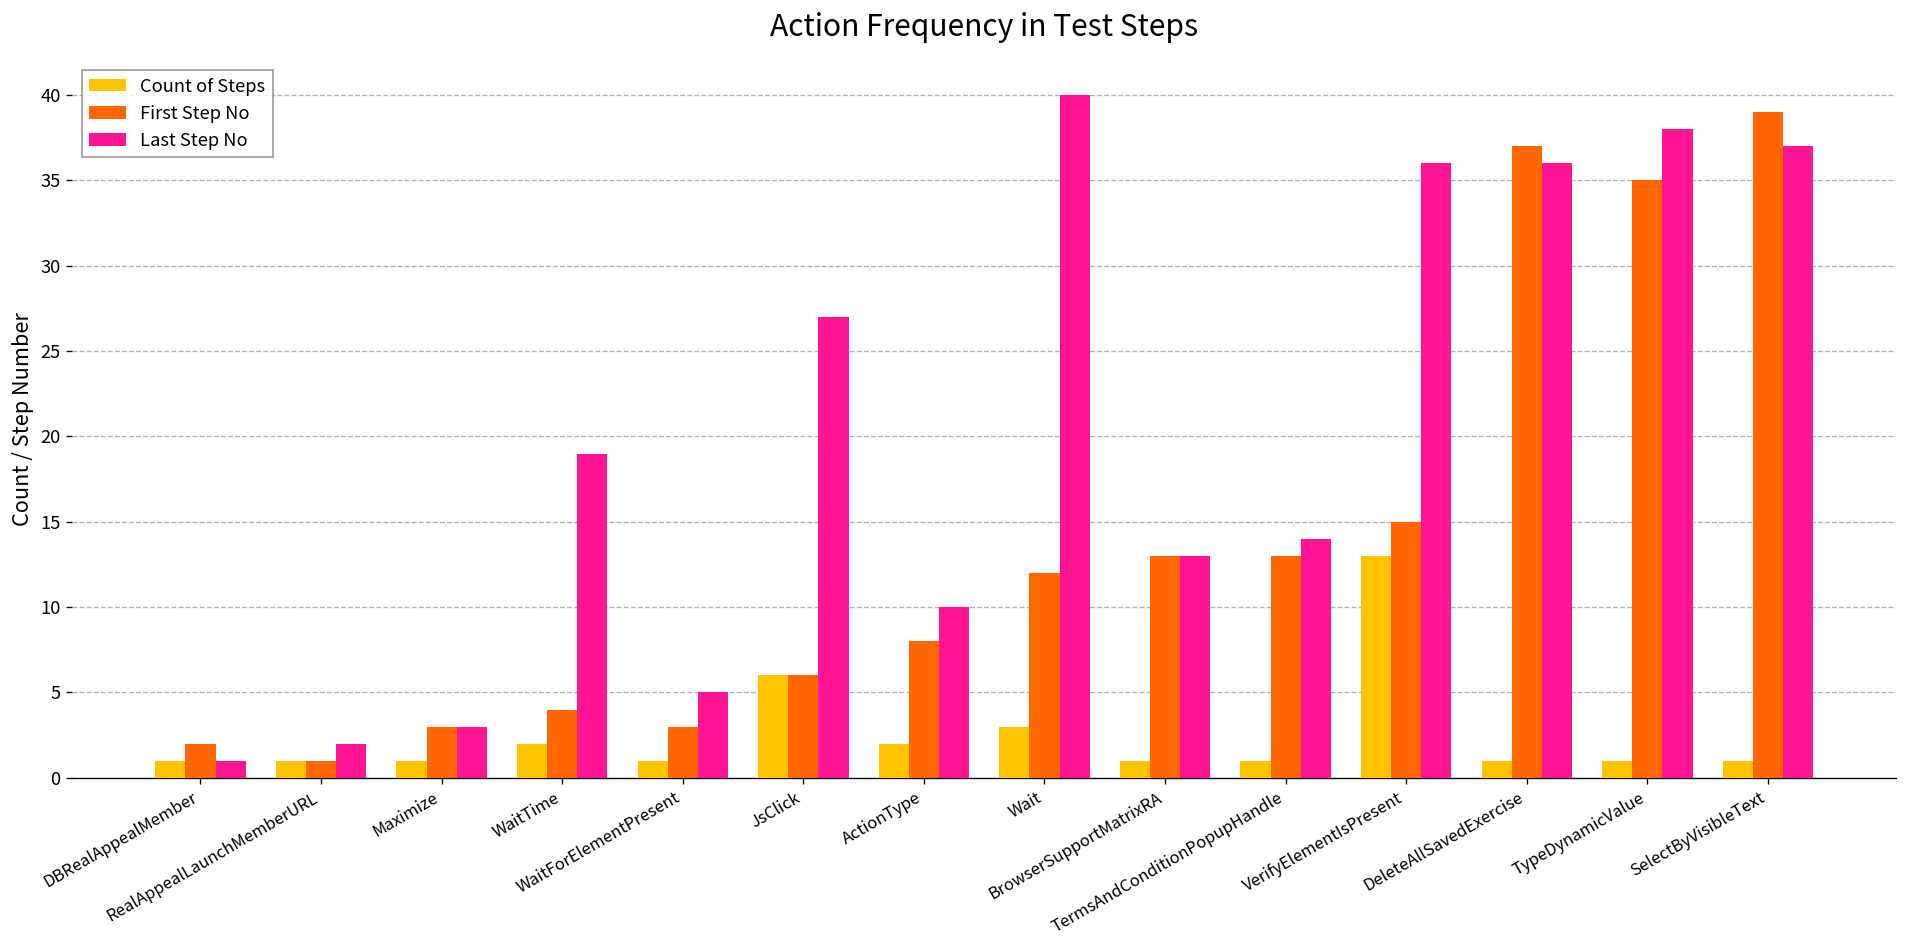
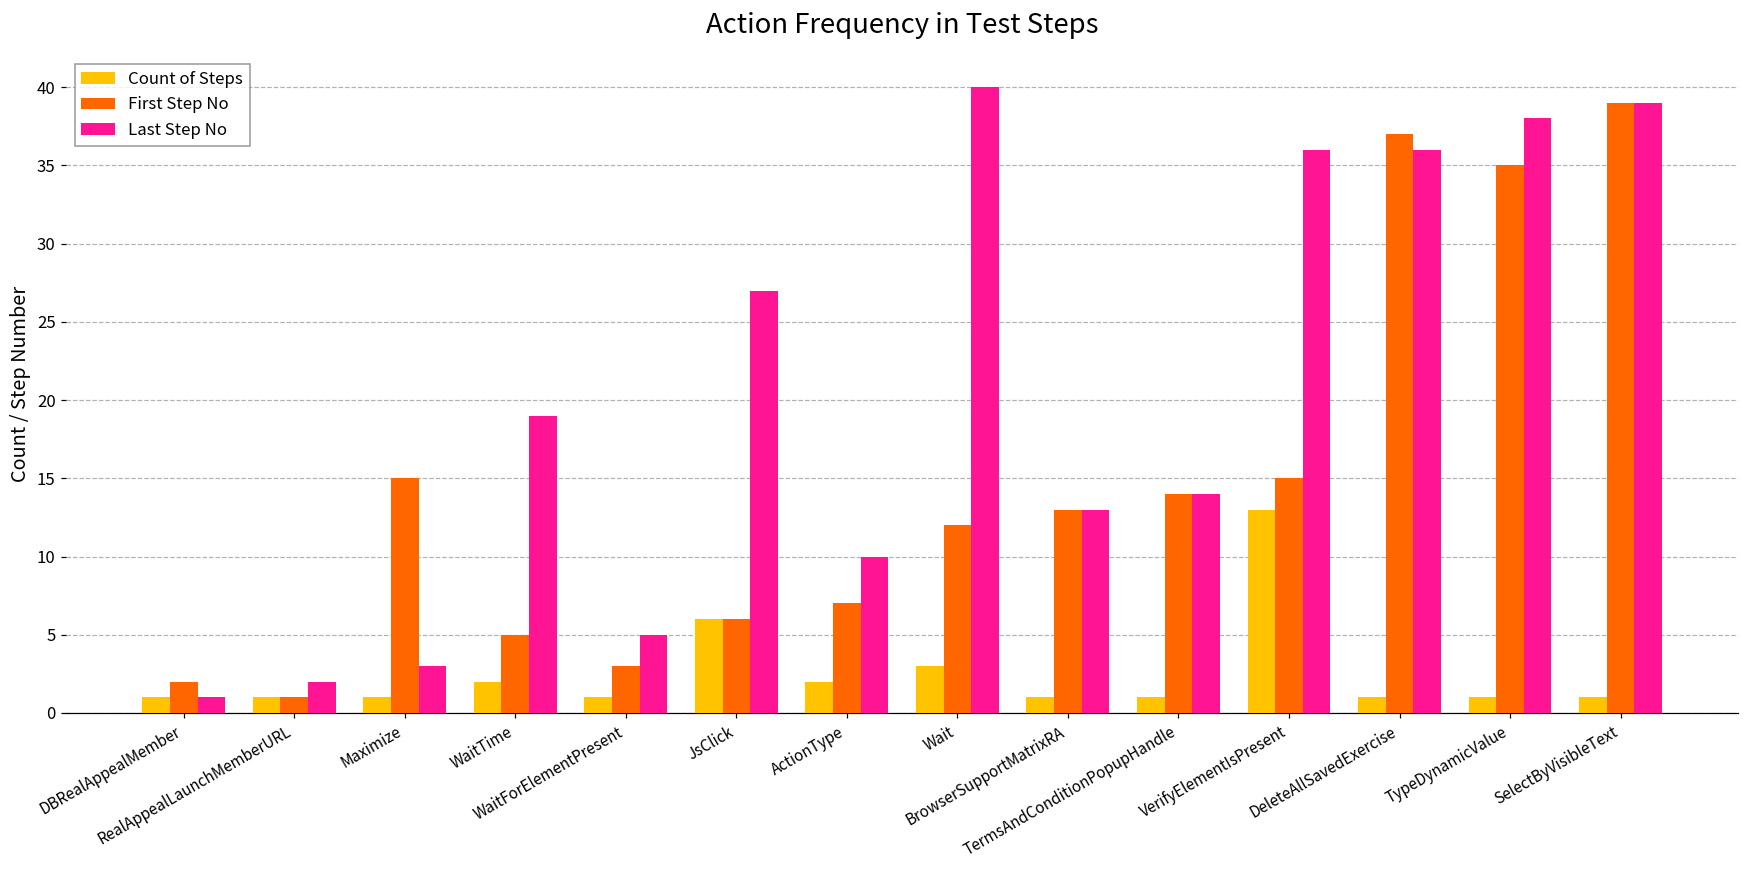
First Step No, Maximize: 3 -> 15
First Step No, WaitTime: 4 -> 5
First Step No, ActionType: 8 -> 7
First Step No, TermsAndConditionPopupHandle: 13 -> 14
Last Step No, SelectByVisibleText: 37 -> 39
